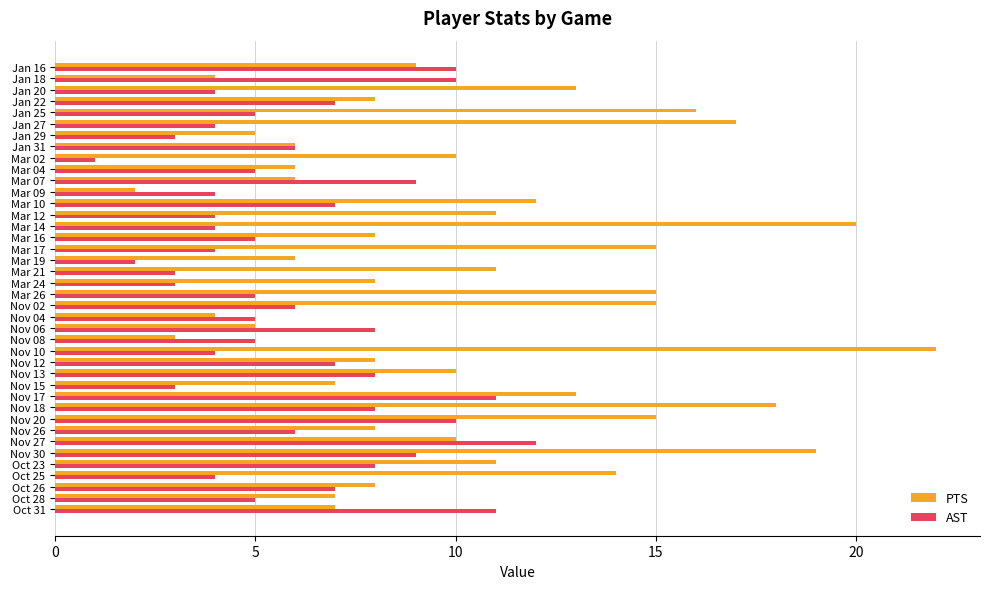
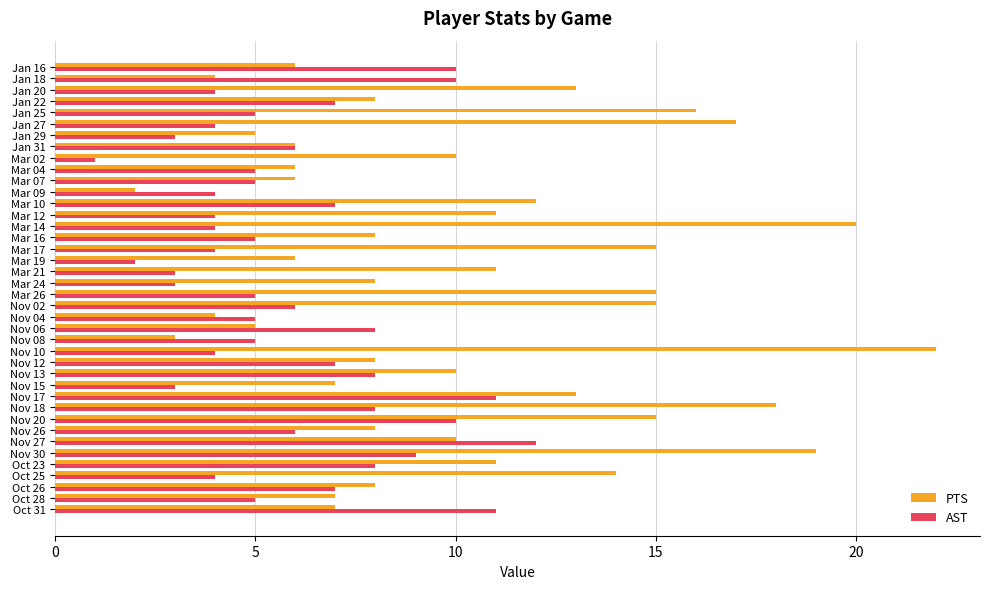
PTS, Jan 16: 9 -> 6
AST, Mar 07: 9 -> 5
